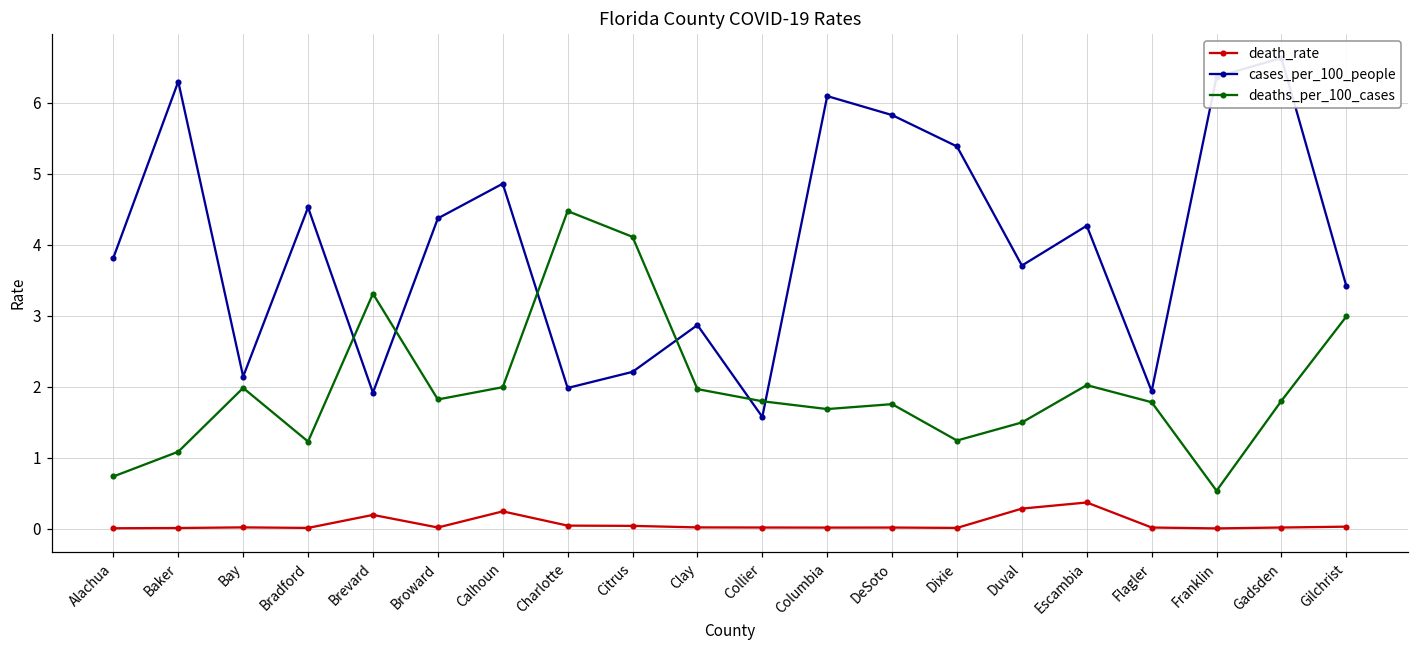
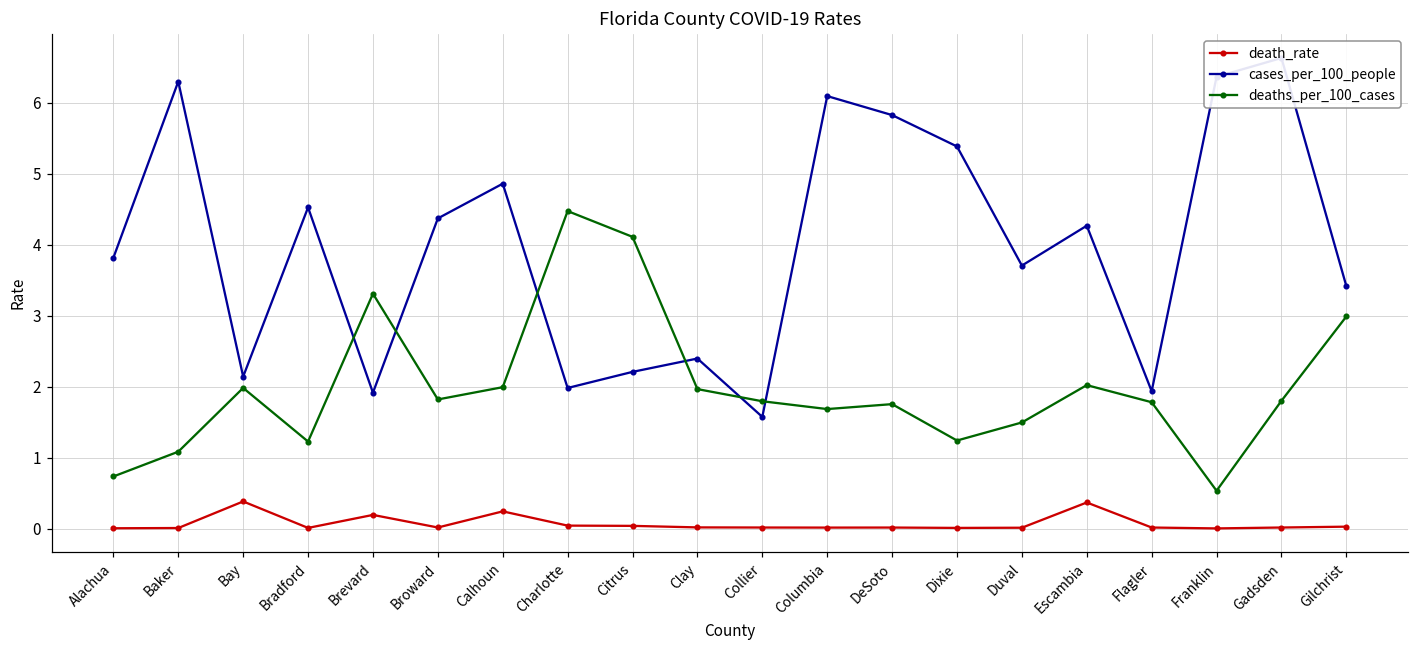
death_rate, Bay: 0.0 -> 0.4
cases_per_100_people, Clay: 2.9 -> 2.4
death_rate, Duval: 0.3 -> 0.0
